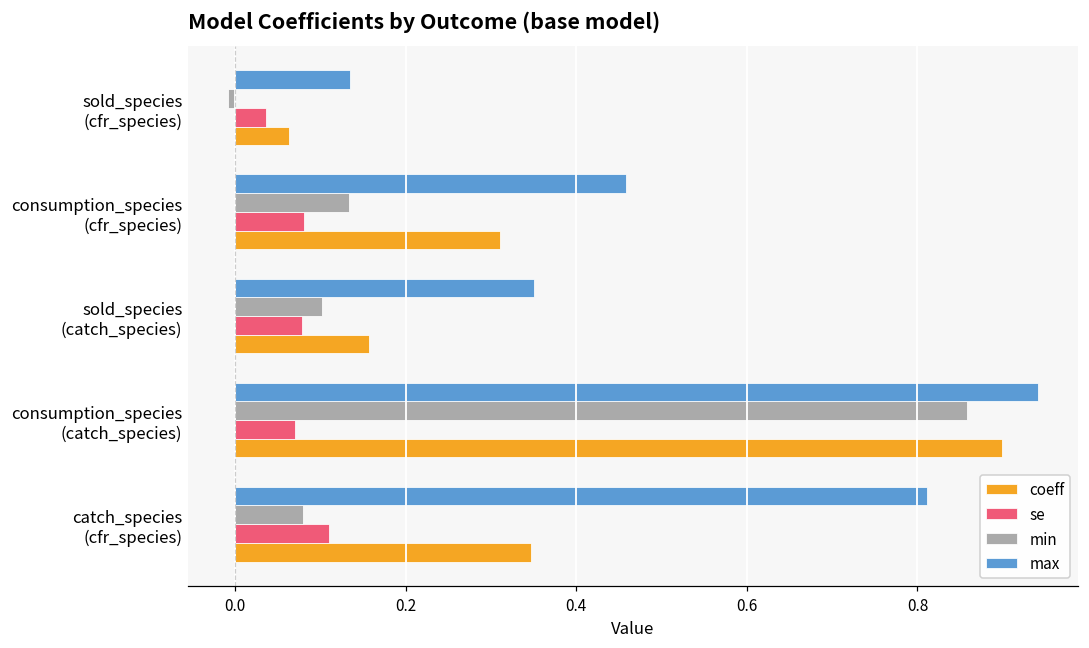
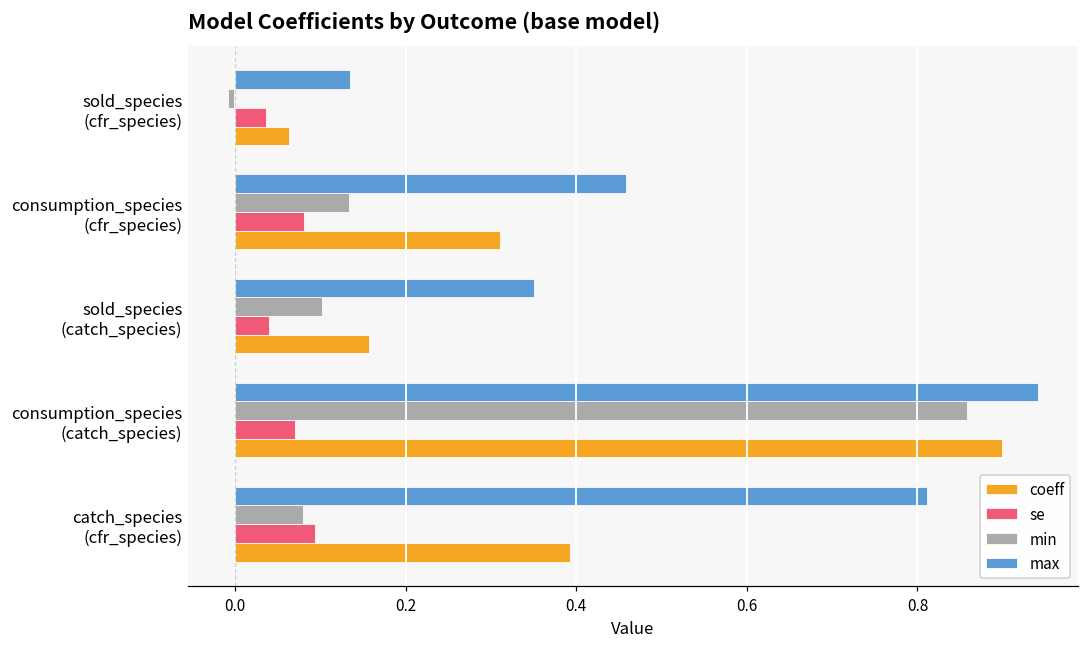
se, sold_species (catch_species): 0.08 -> 0.04
se, catch_species (cfr_species): 0.11 -> 0.09
coeff, catch_species (cfr_species): 0.35 -> 0.39
